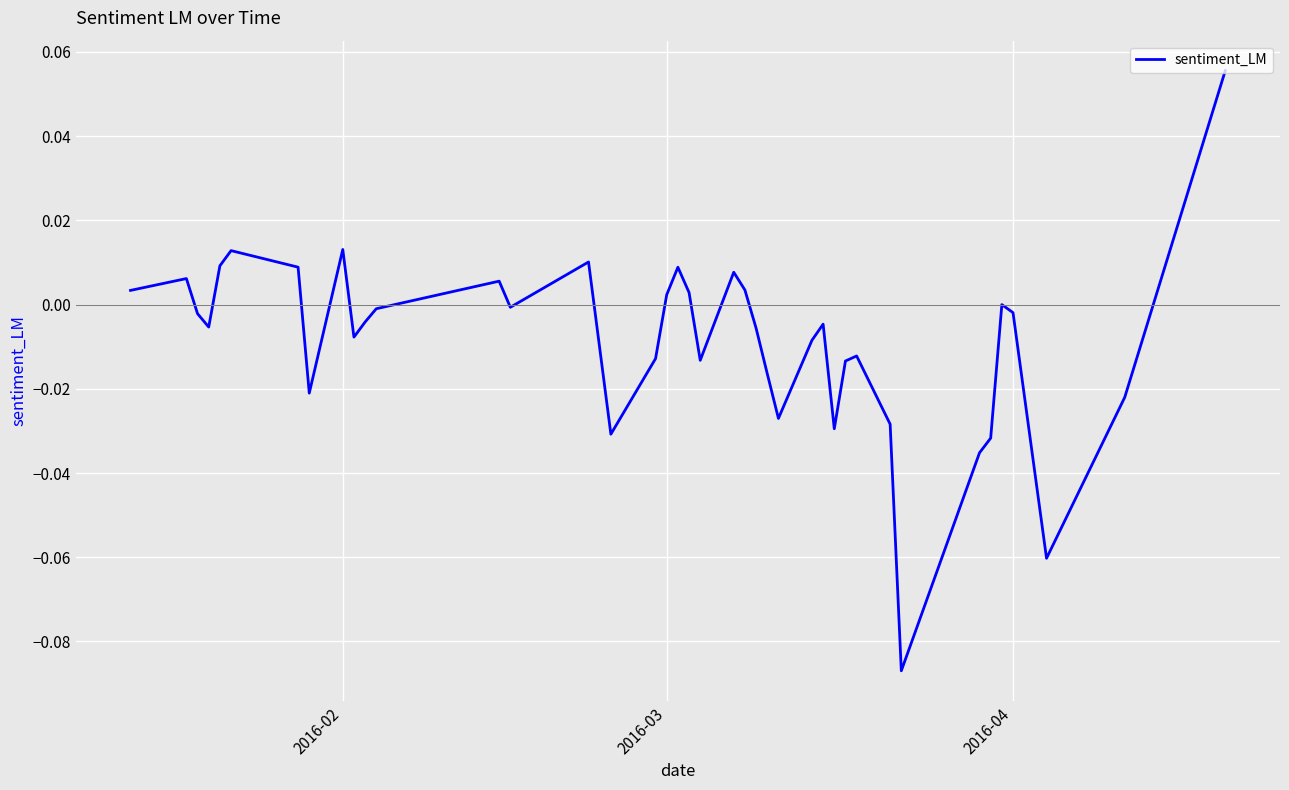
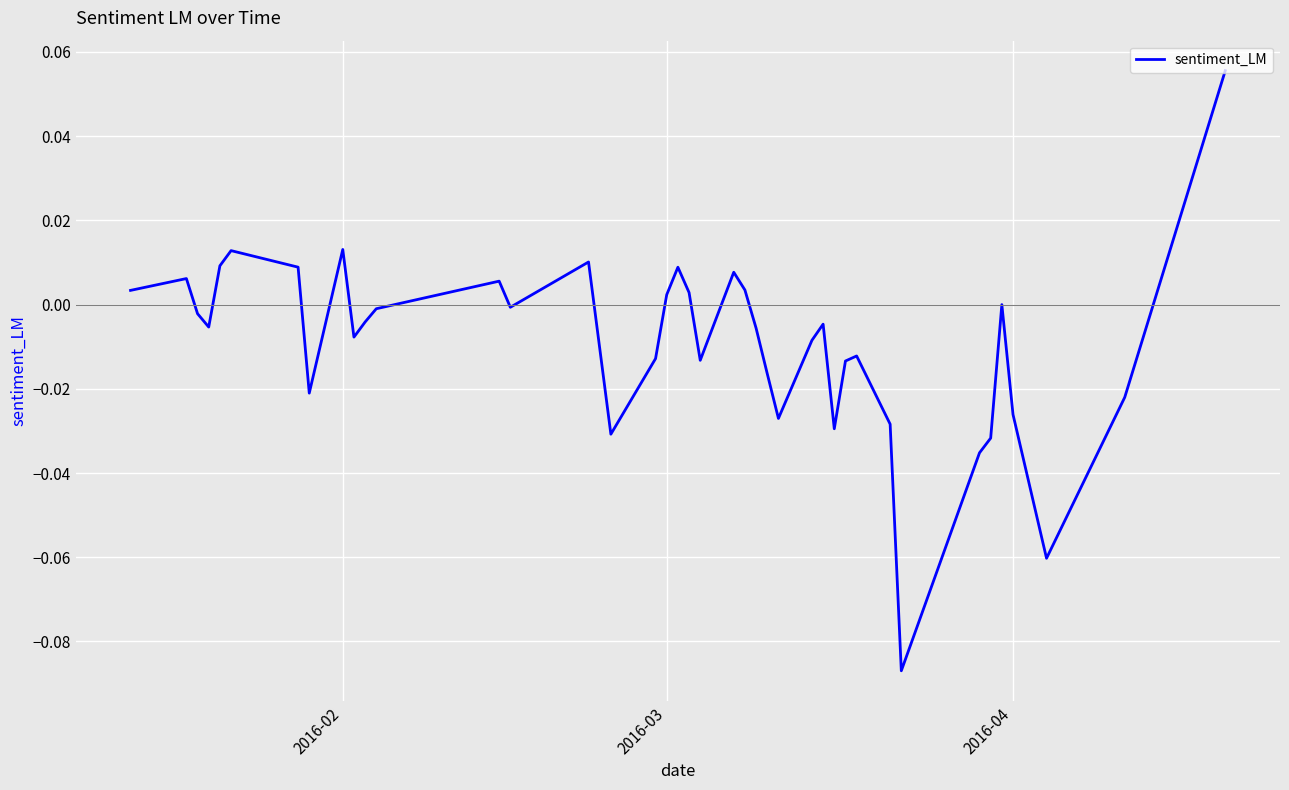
2016-04: -0.002 -> -0.026
